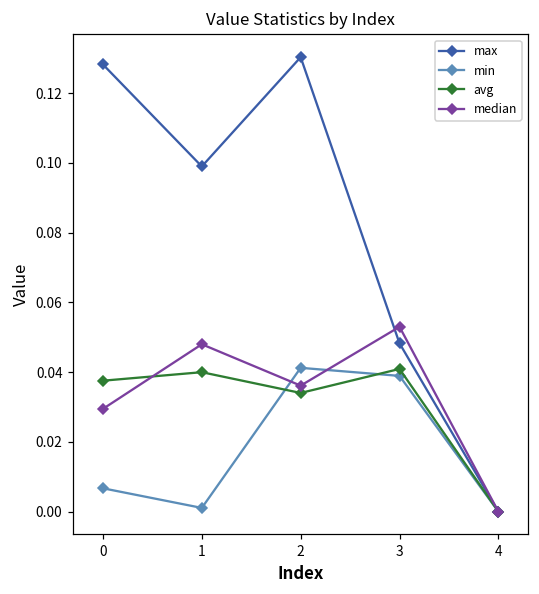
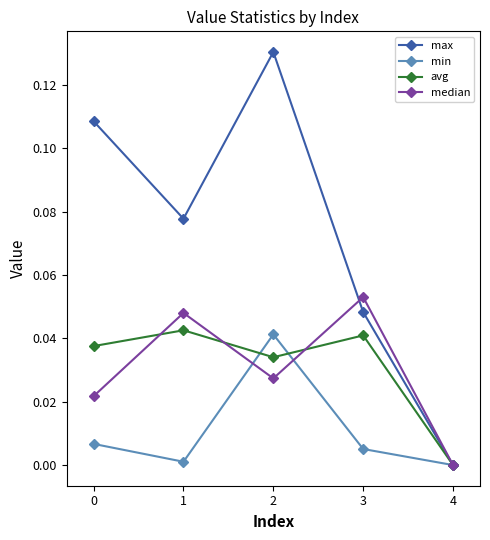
max, 0: 0.128 -> 0.108
median, 0: 0.029 -> 0.022
max, 1: 0.099 -> 0.078
avg, 1: 0.040 -> 0.043
median, 2: 0.036 -> 0.027
min, 3: 0.039 -> 0.005
